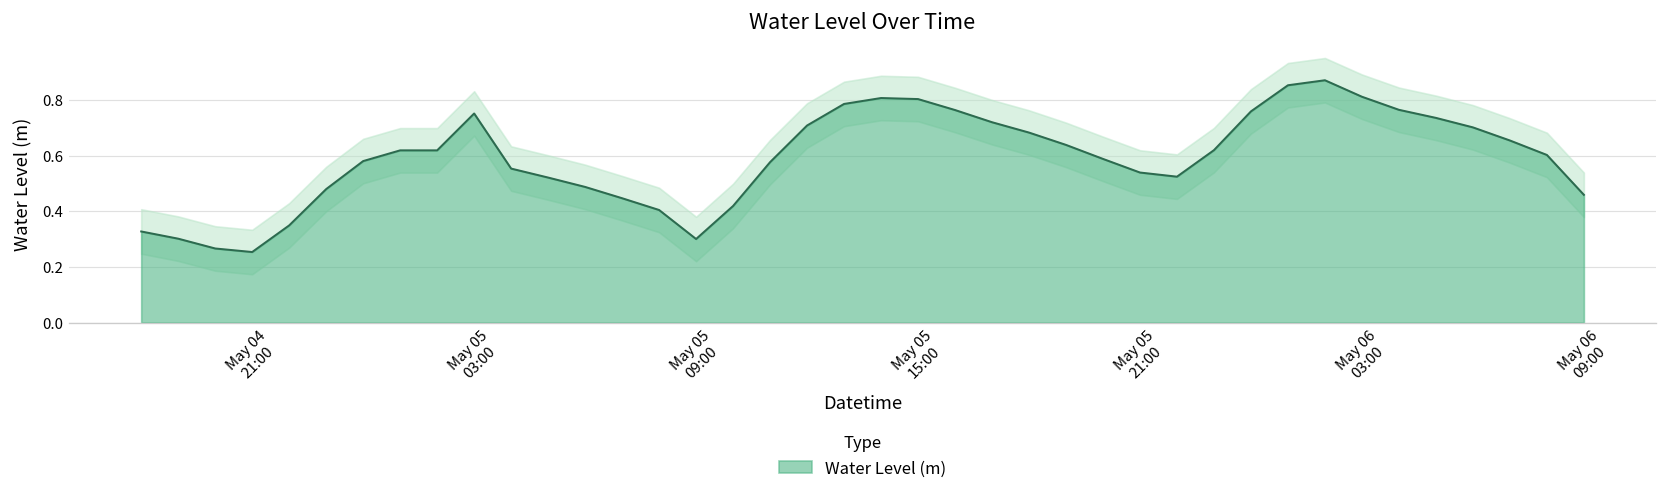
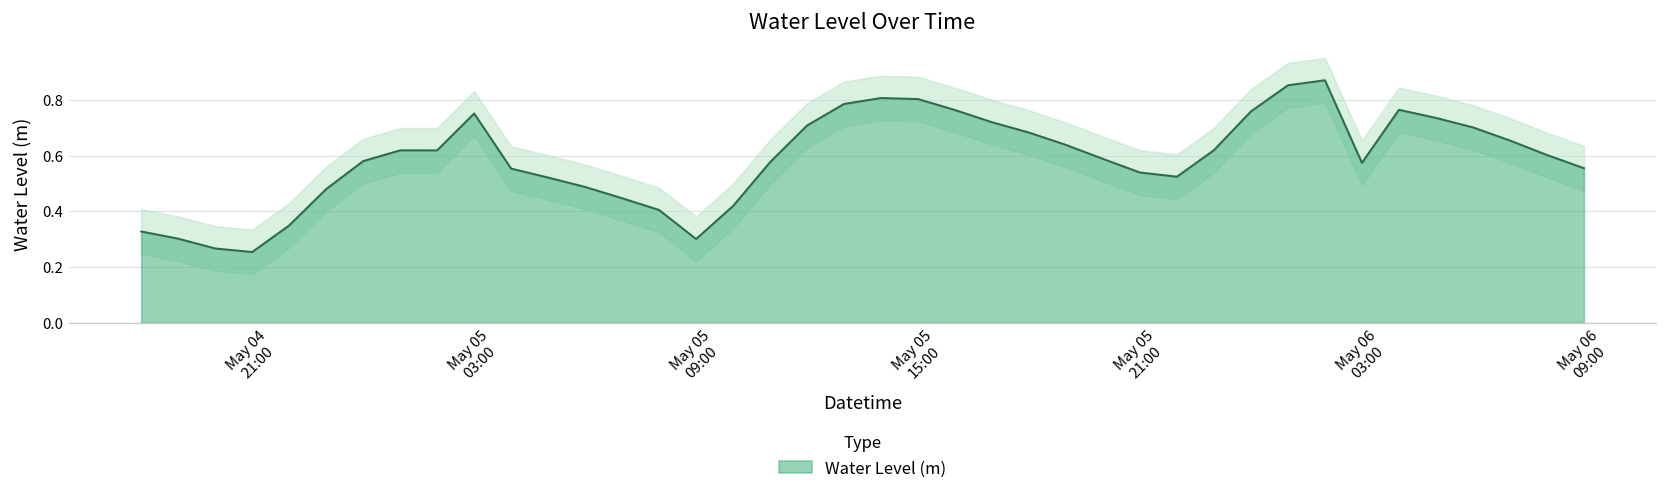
Water Level (m), May 06 03:00: 0.81 -> 0.57
Water Level (m), May 06 09:00: 0.46 -> 0.55
